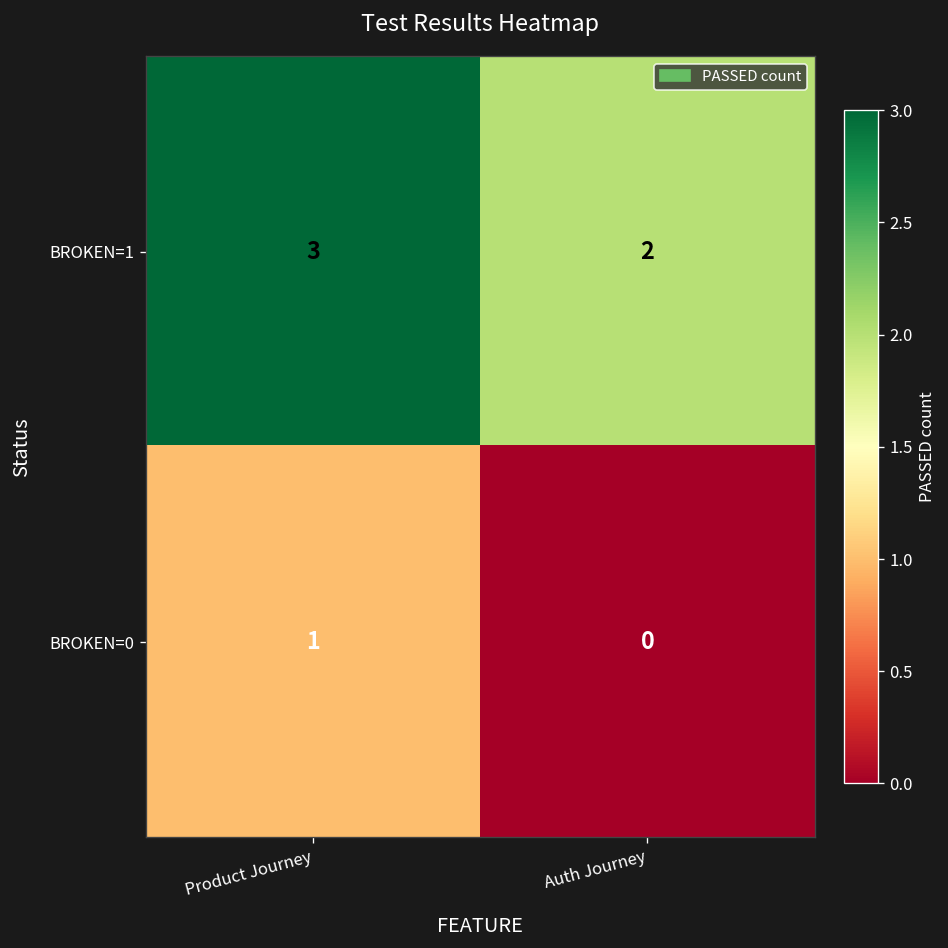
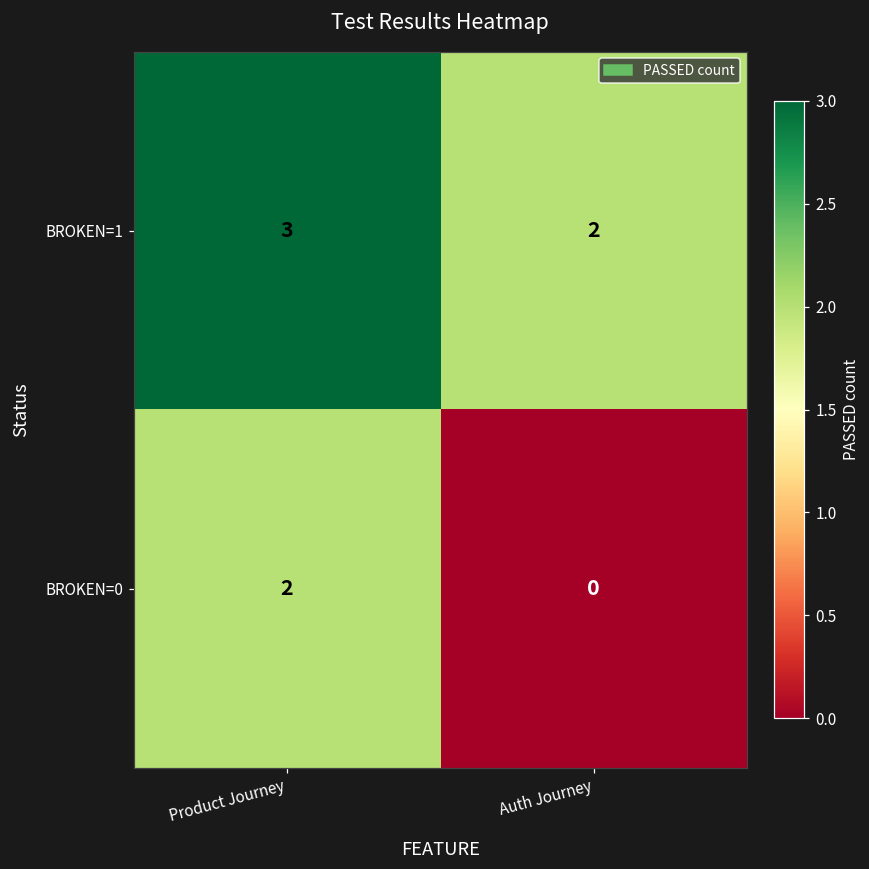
BROKEN=0, Product Journey: 1 -> 2
